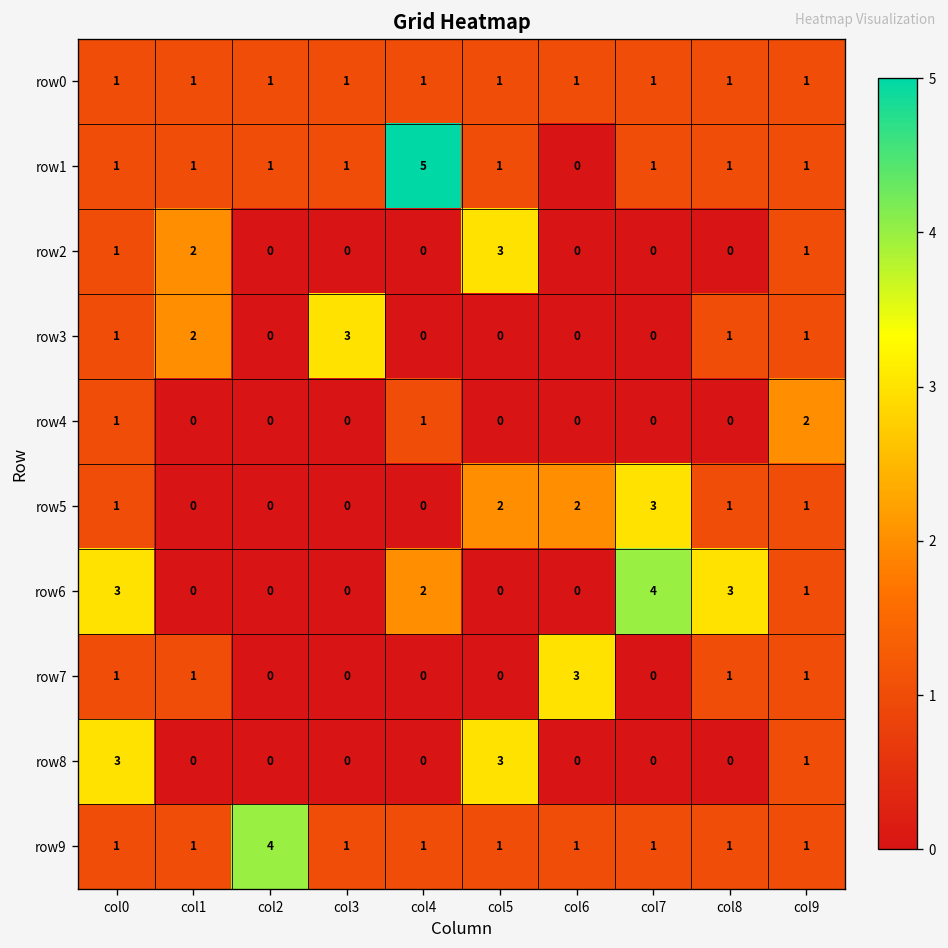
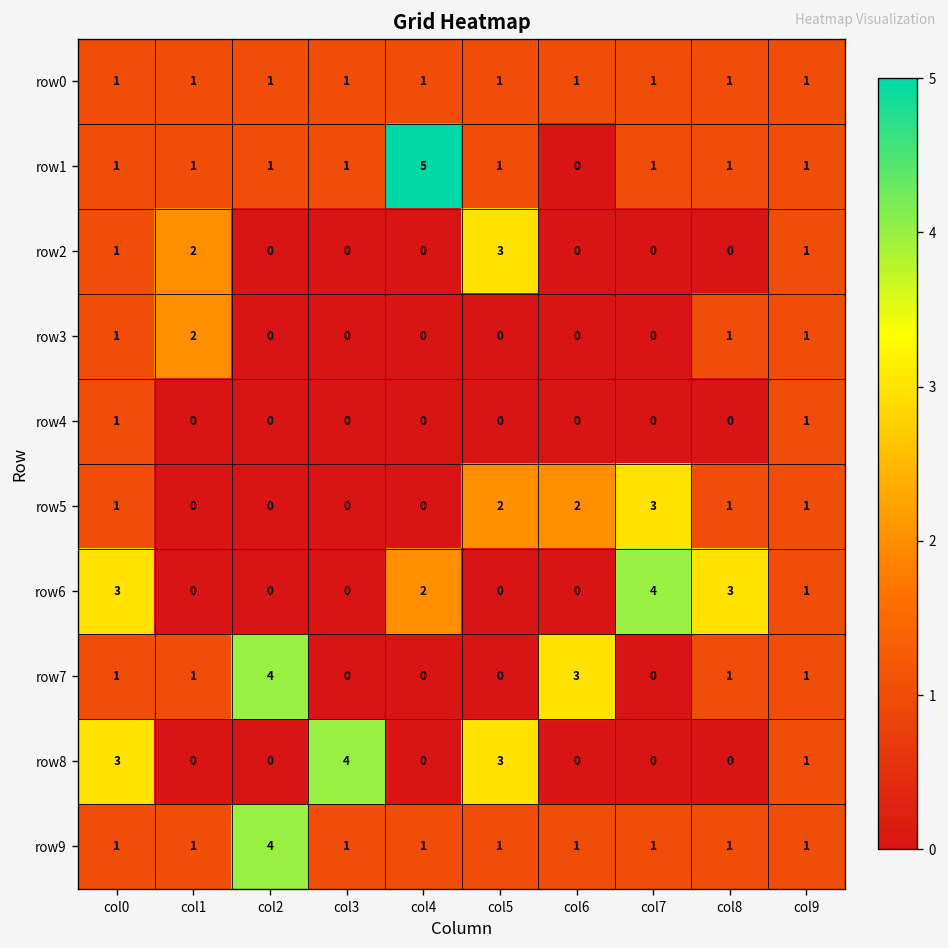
row3, col3: 3 -> 0
row4, col4: 1 -> 0
row4, col9: 2 -> 1
row7, col2: 0 -> 4
row8, col3: 0 -> 4
